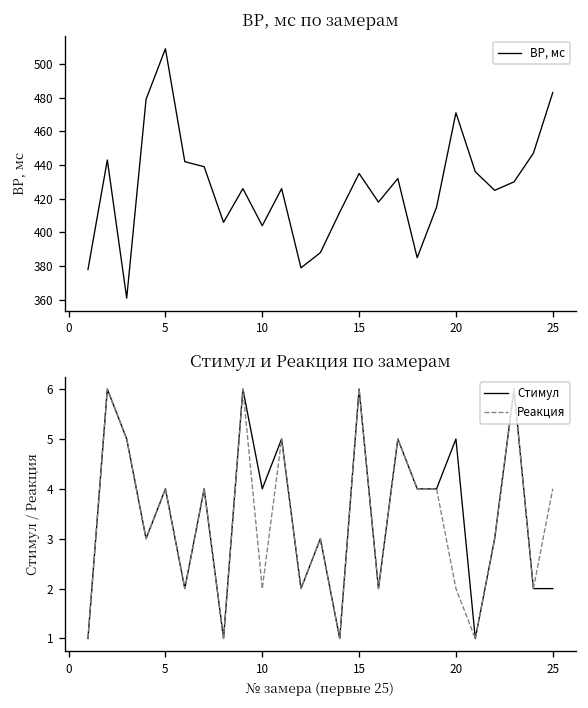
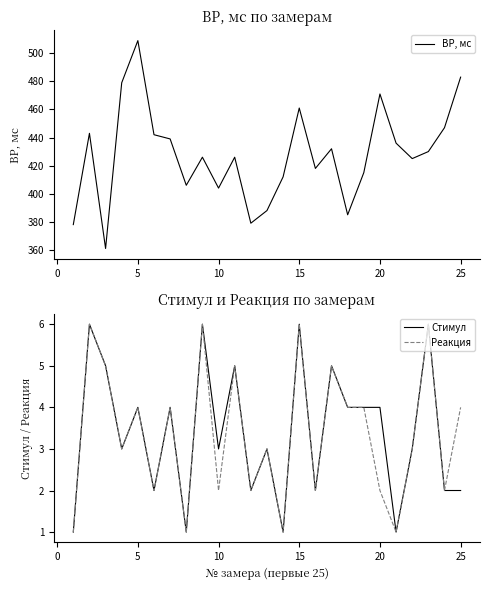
ВР, мс по замерам, 15: 435 -> 461
Стимул и Реакция по замерам, Стимул, 10: 4 -> 3
Стимул и Реакция по замерам, Стимул, 20: 5 -> 4
